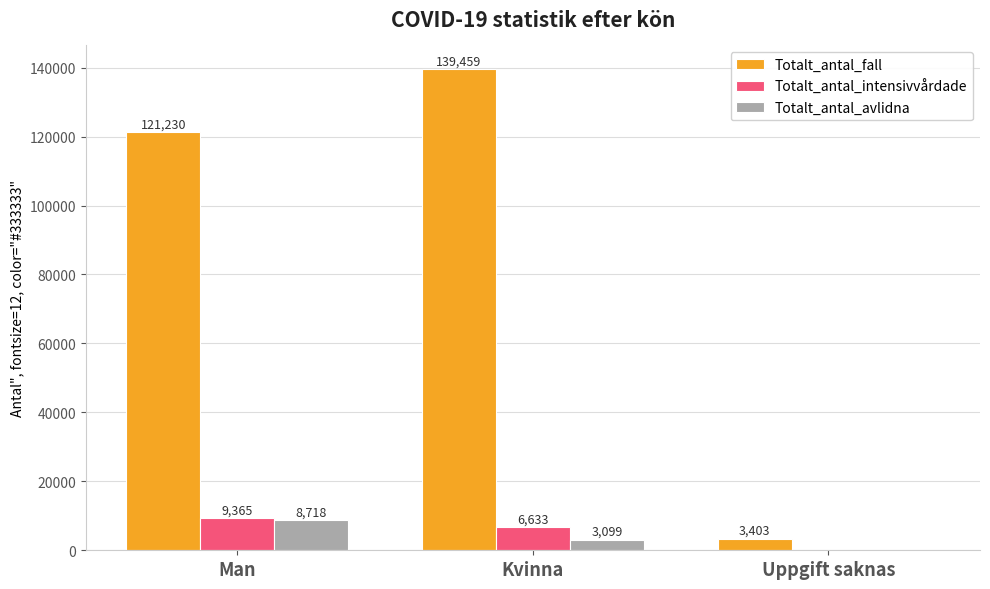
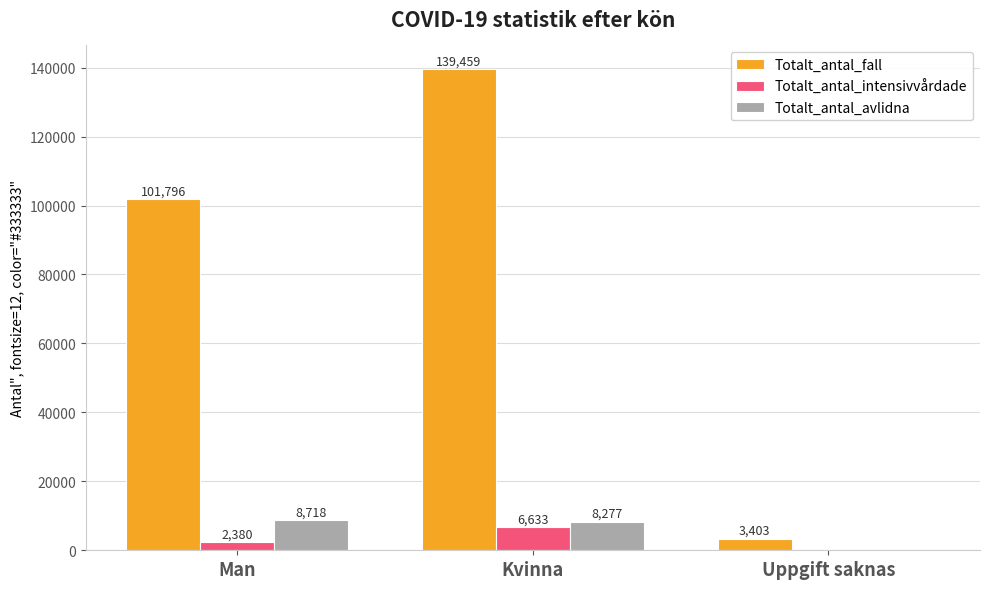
Totalt_antal_fall, Man: 121,230 -> 101,796
Totalt_antal_intensivvårdade, Man: 9,365 -> 2,380
Totalt_antal_avlidna, Kvinna: 3,099 -> 8,277
